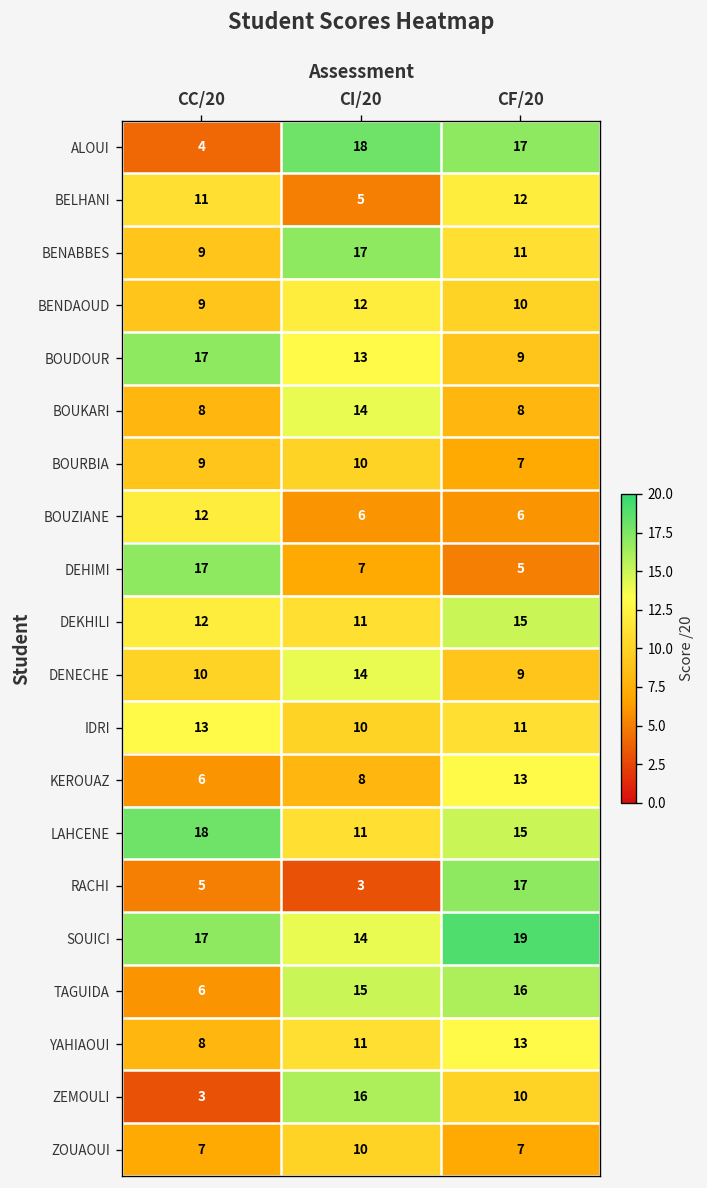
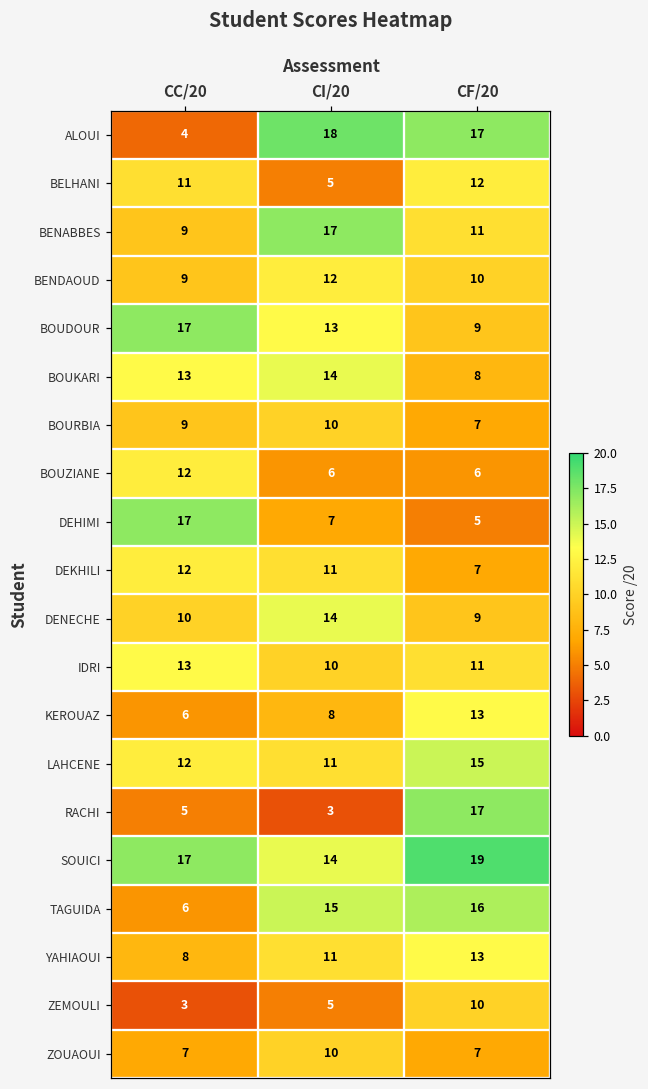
BOUKARI, CC/20: 8 -> 13
DEKHILI, CF/20: 15 -> 7
LAHCENE, CC/20: 18 -> 12
ZEMOULI, CI/20: 16 -> 5
